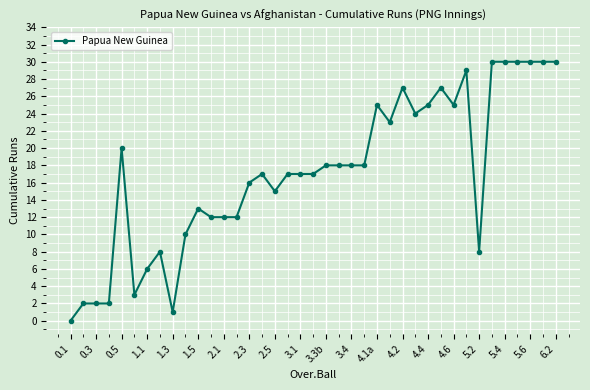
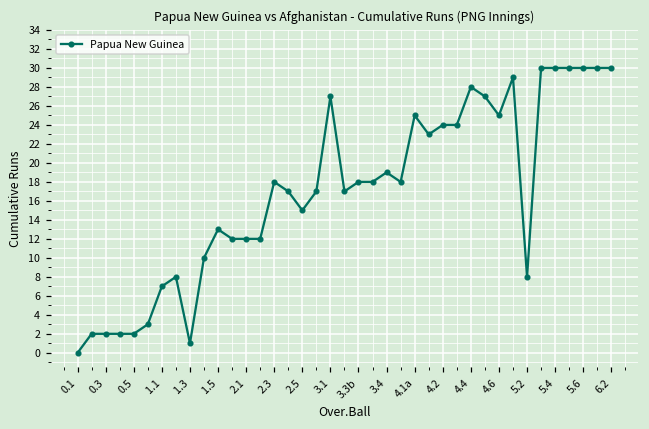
0.5: 20 -> 2
1.1: 6 -> 7
2.3: 16 -> 18
3.1: 17 -> 27
3.4: 18 -> 19
4.2: 27 -> 24
4.4: 25 -> 28
